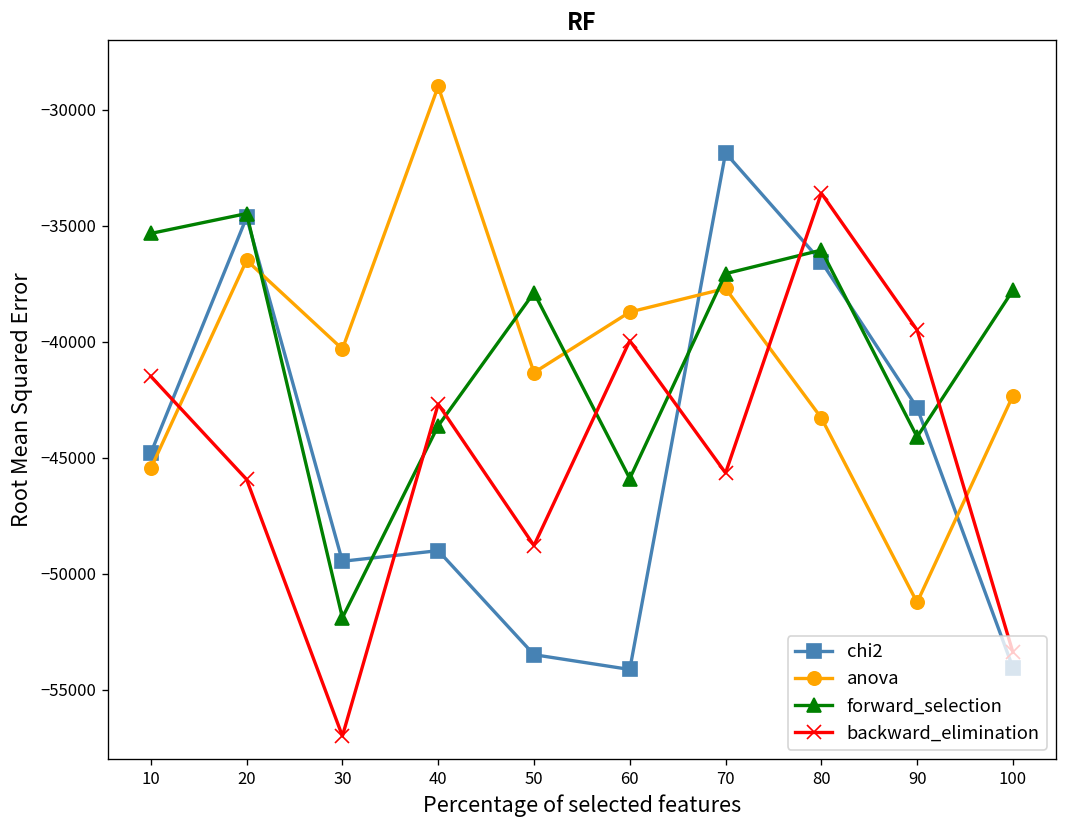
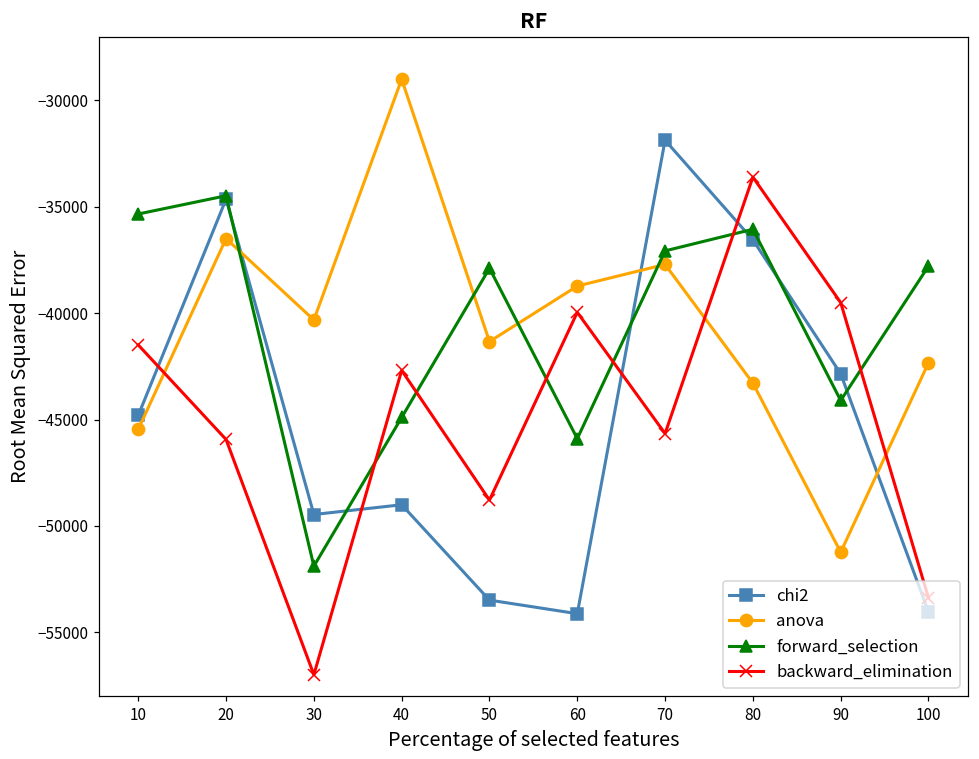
forward_selection, 40: -43600 -> -44900
